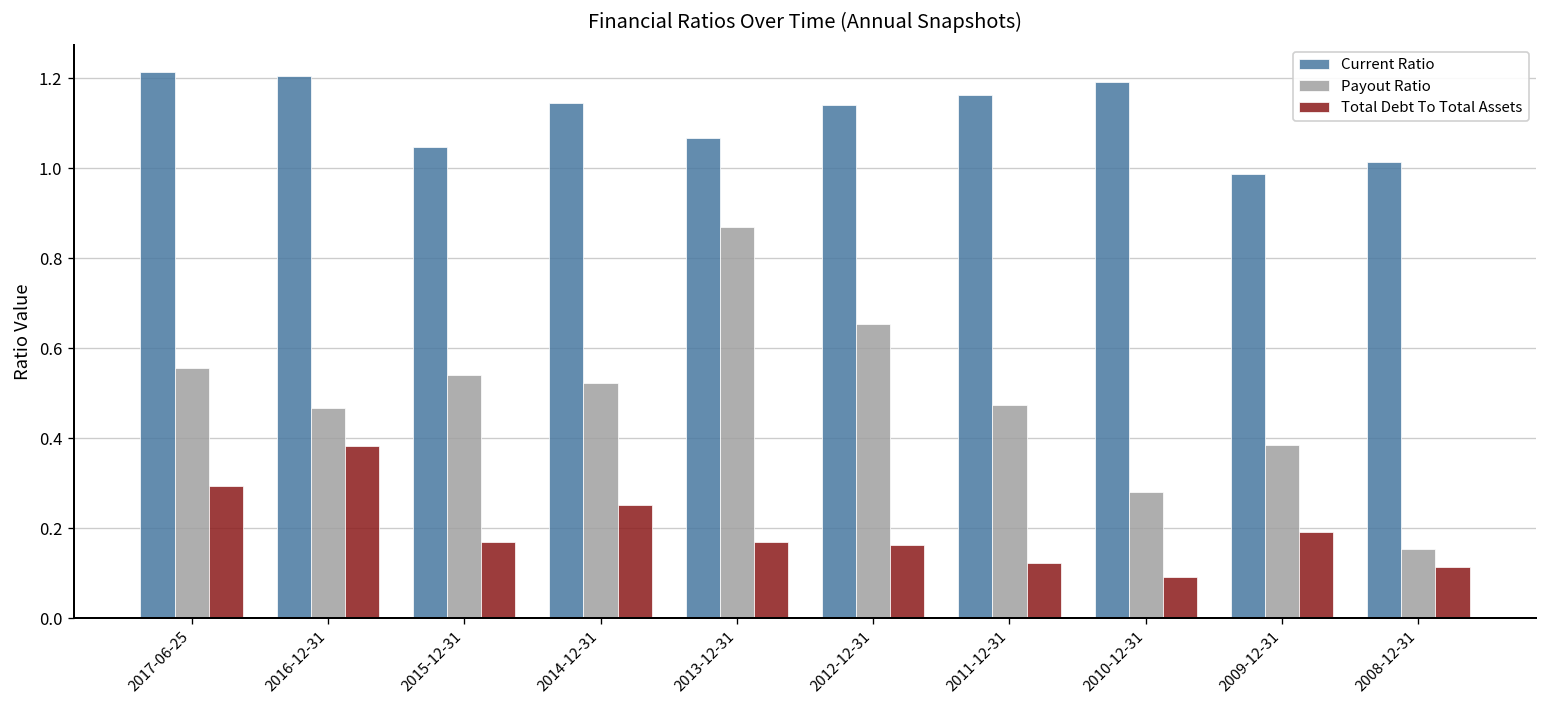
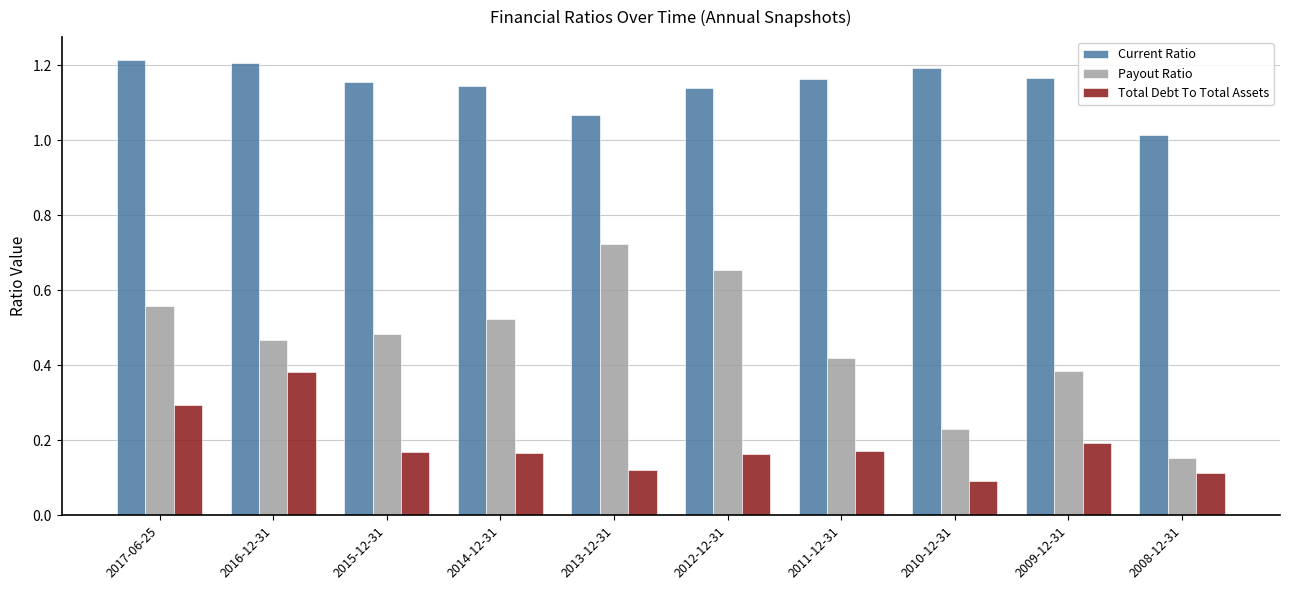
Current Ratio, 2015-12-31: 1.05 -> 1.15
Payout Ratio, 2015-12-31: 0.54 -> 0.48
Total Debt To Total Assets, 2014-12-31: 0.25 -> 0.17
Payout Ratio, 2013-12-31: 0.87 -> 0.72
Total Debt To Total Assets, 2013-12-31: 0.17 -> 0.12
Payout Ratio, 2011-12-31: 0.47 -> 0.42
Total Debt To Total Assets, 2011-12-31: 0.12 -> 0.17
Payout Ratio, 2010-12-31: 0.28 -> 0.23
Current Ratio, 2009-12-31: 0.99 -> 1.17
